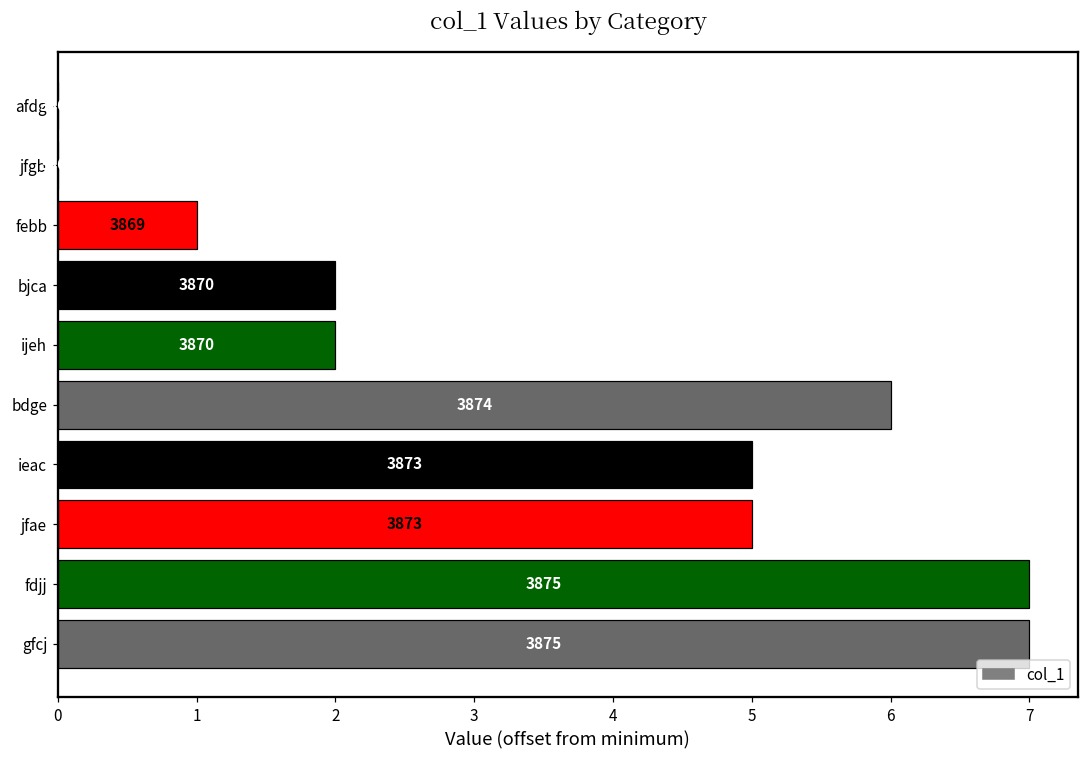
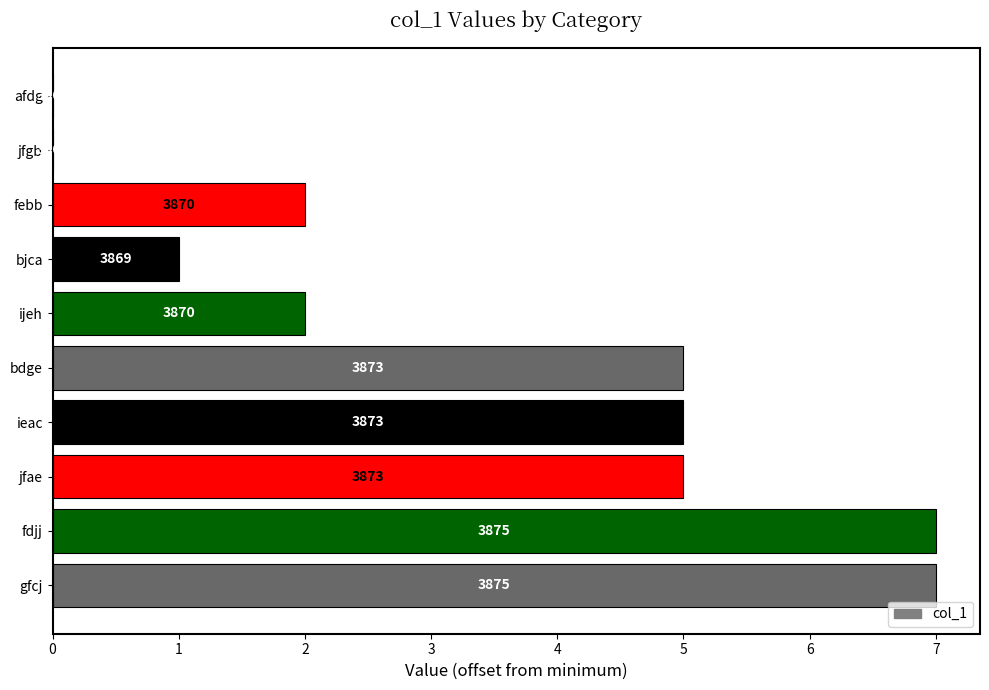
febb: 3869 -> 3870
bjca: 3870 -> 3869
bdge: 3874 -> 3873
